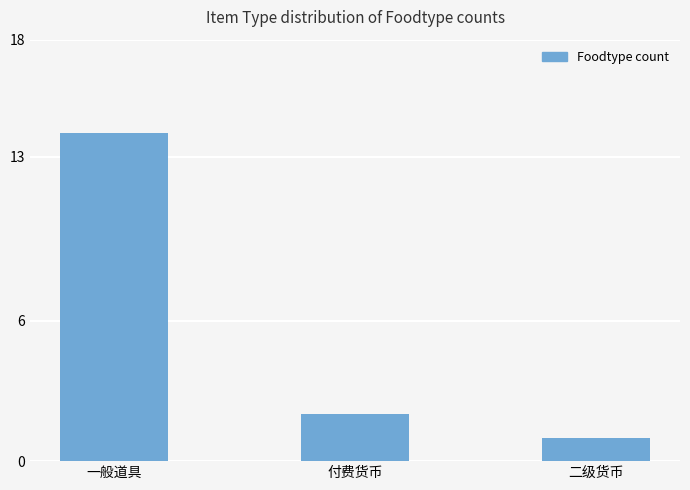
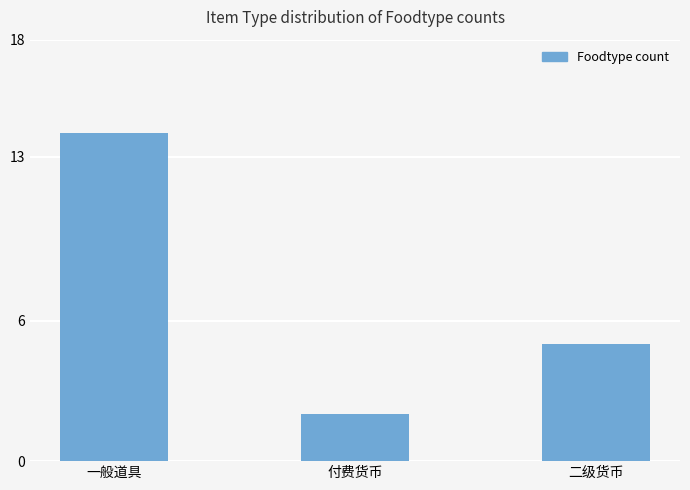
二级货币: 1 -> 5
